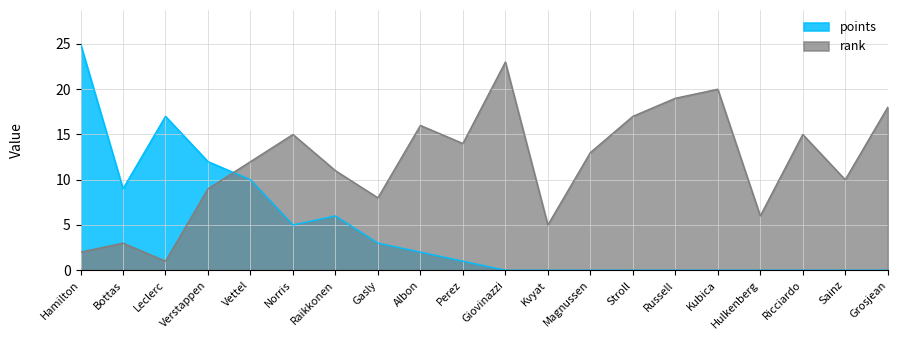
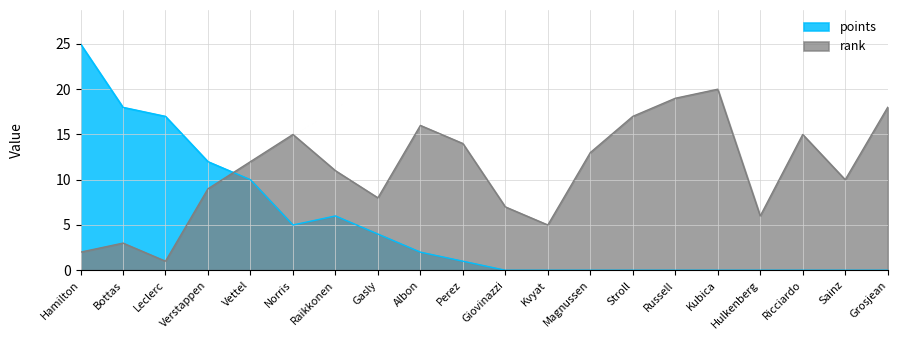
points, Bottas: 9 -> 18
points, Gasly: 3 -> 4
rank, Giovinazzi: 23 -> 7
